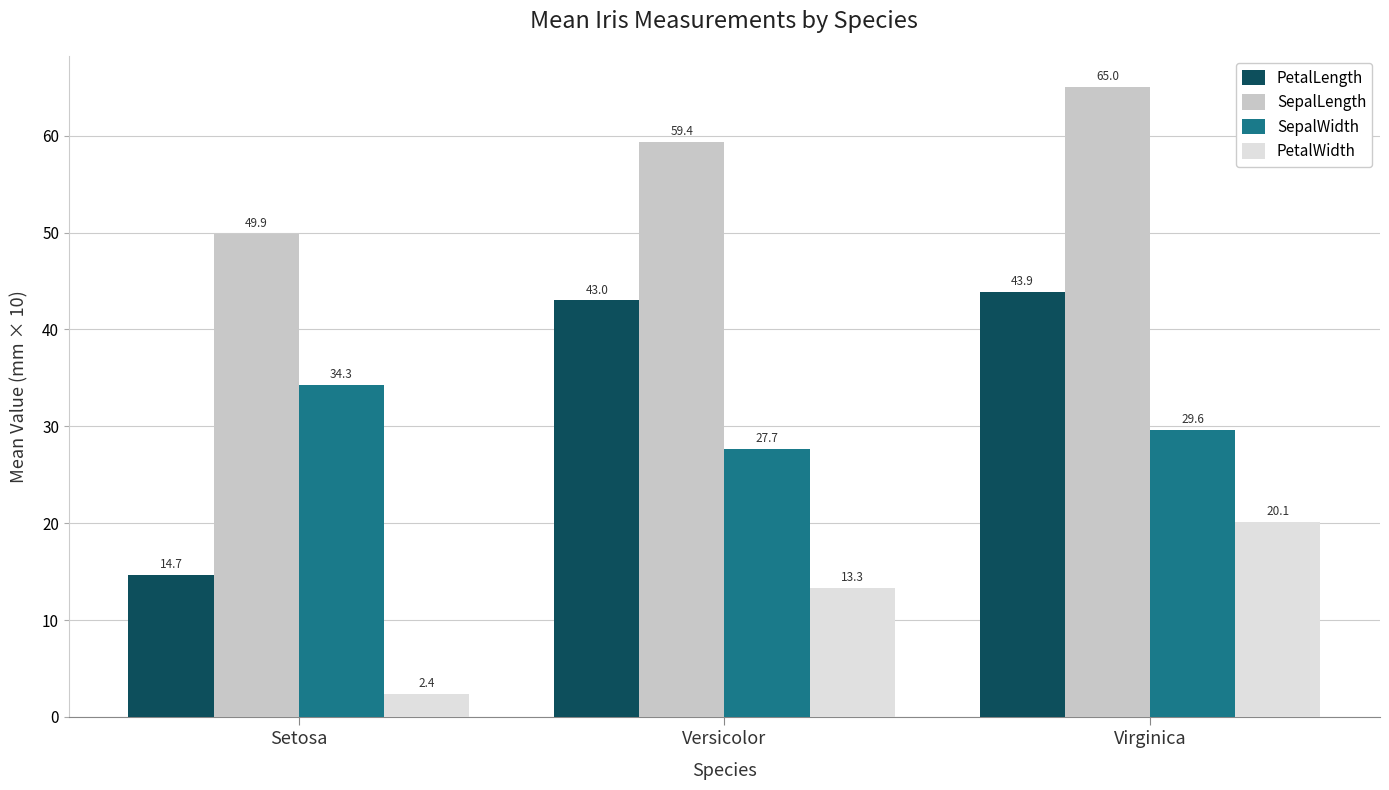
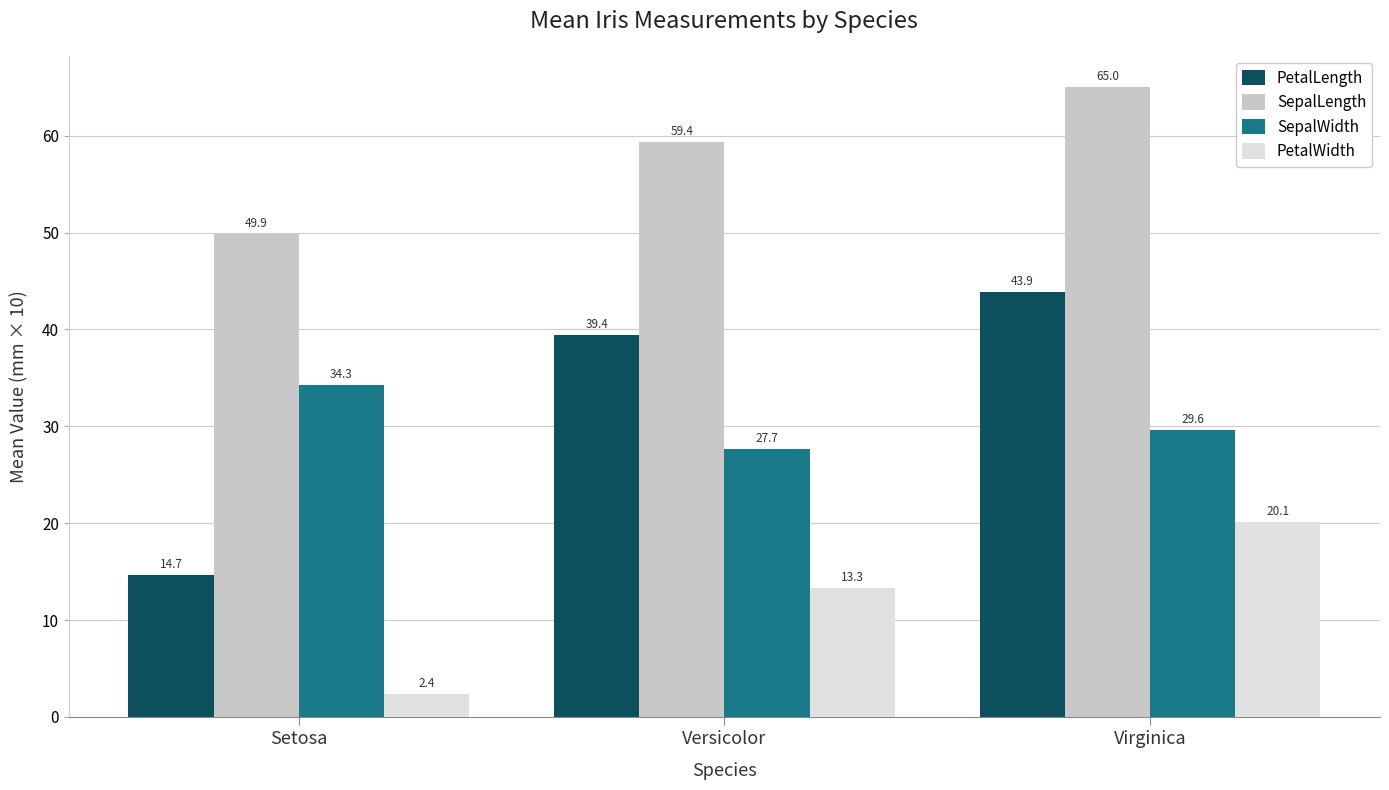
PetalLength, Versicolor: 43.0 -> 39.4
